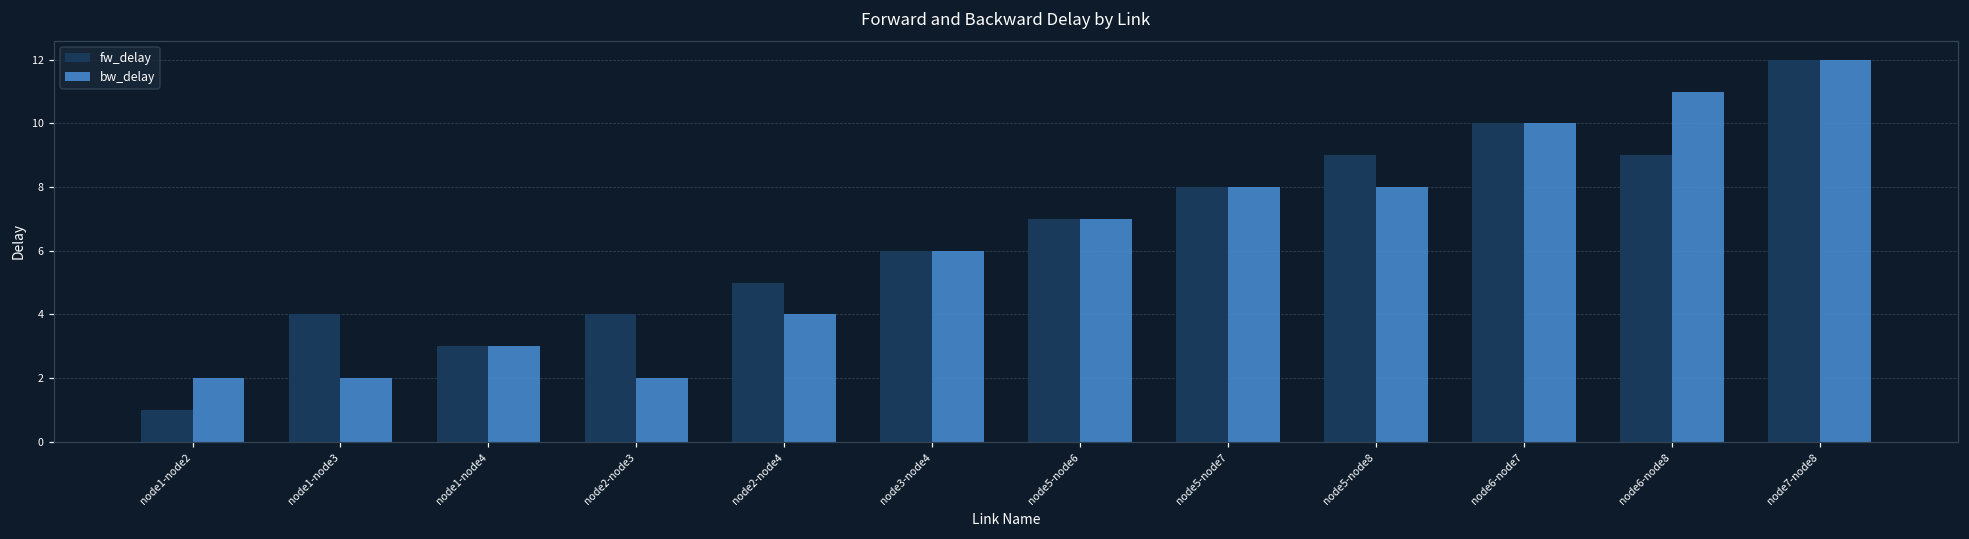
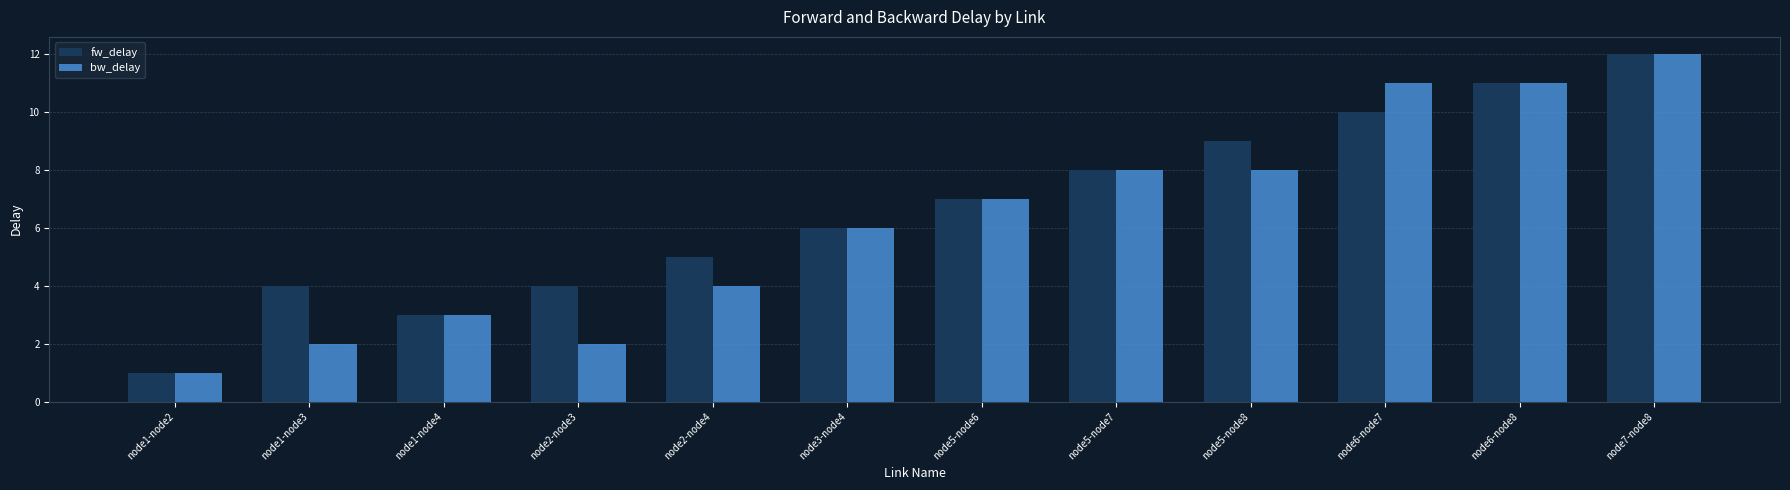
bw_delay, node1-node2: 2 -> 1
bw_delay, node6-node7: 10 -> 11
fw_delay, node6-node8: 9 -> 11
